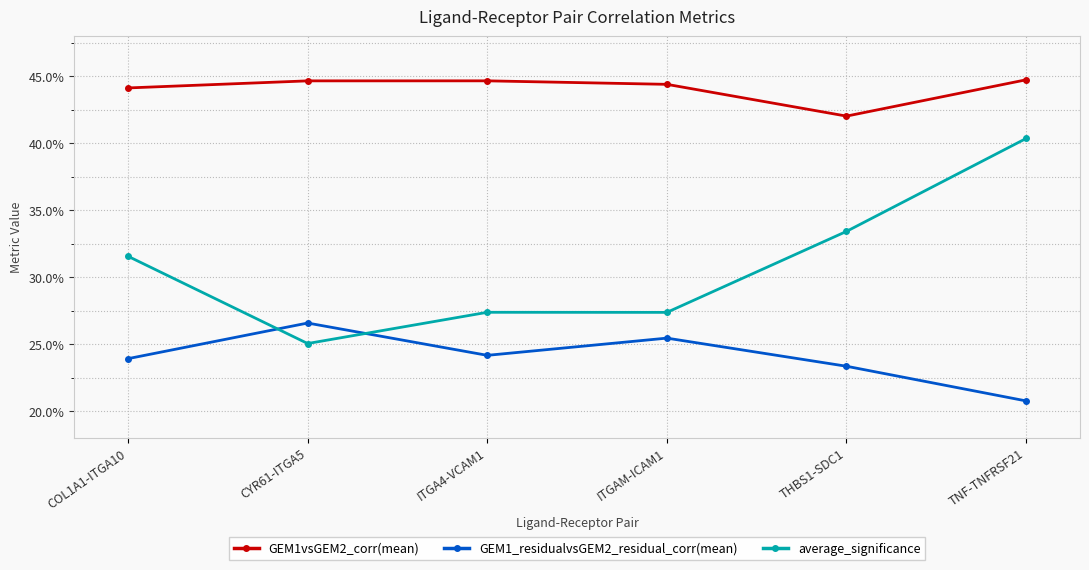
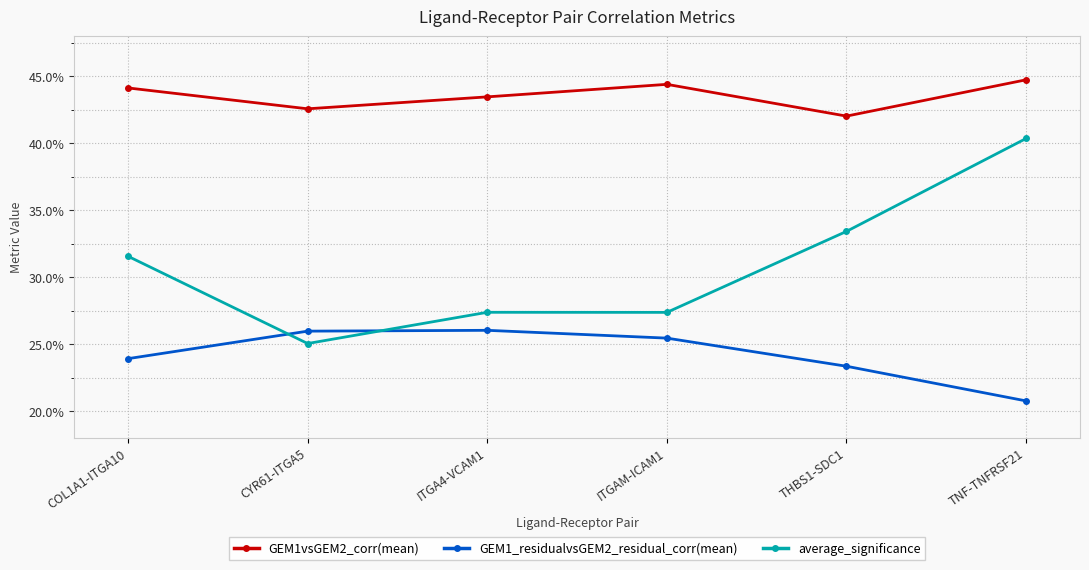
GEM1vsGEM2_corr(mean), CYR61-ITGA5: 44.7% -> 42.6%
GEM1_residualvsGEM2_residual_corr(mean), CYR61-ITGA5: 26.6% -> 26.0%
GEM1vsGEM2_corr(mean), ITGA4-VCAM1: 44.7% -> 43.5%
GEM1_residualvsGEM2_residual_corr(mean), ITGA4-VCAM1: 24.2% -> 26.0%
